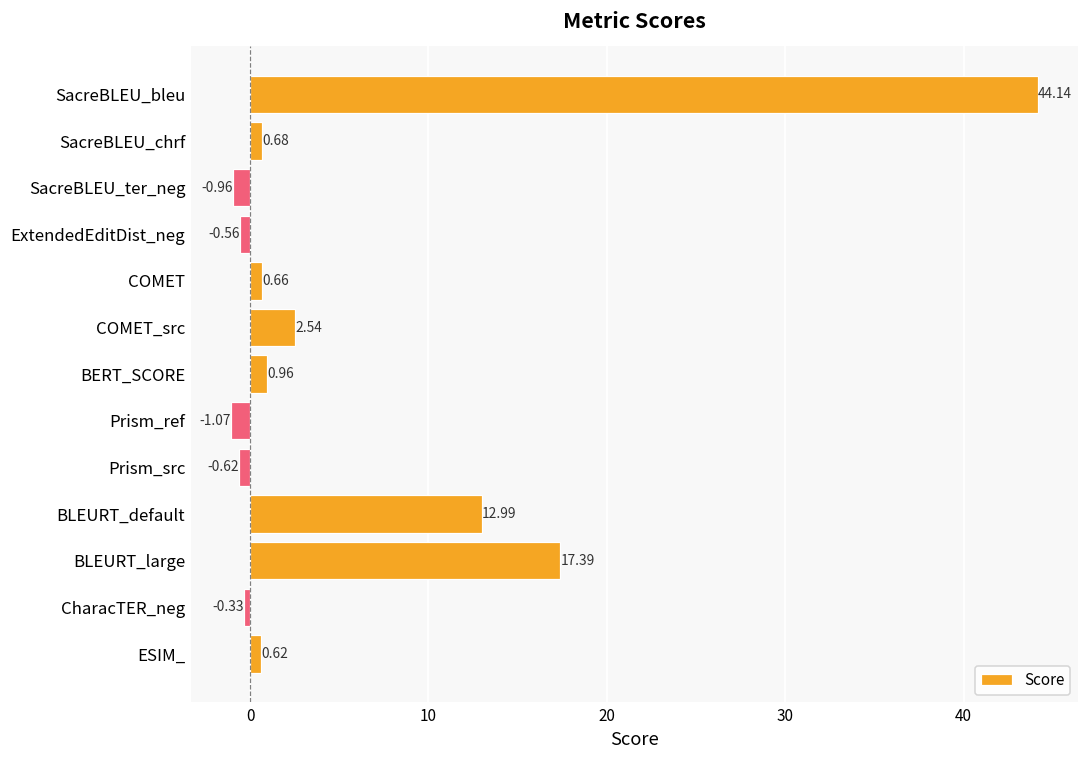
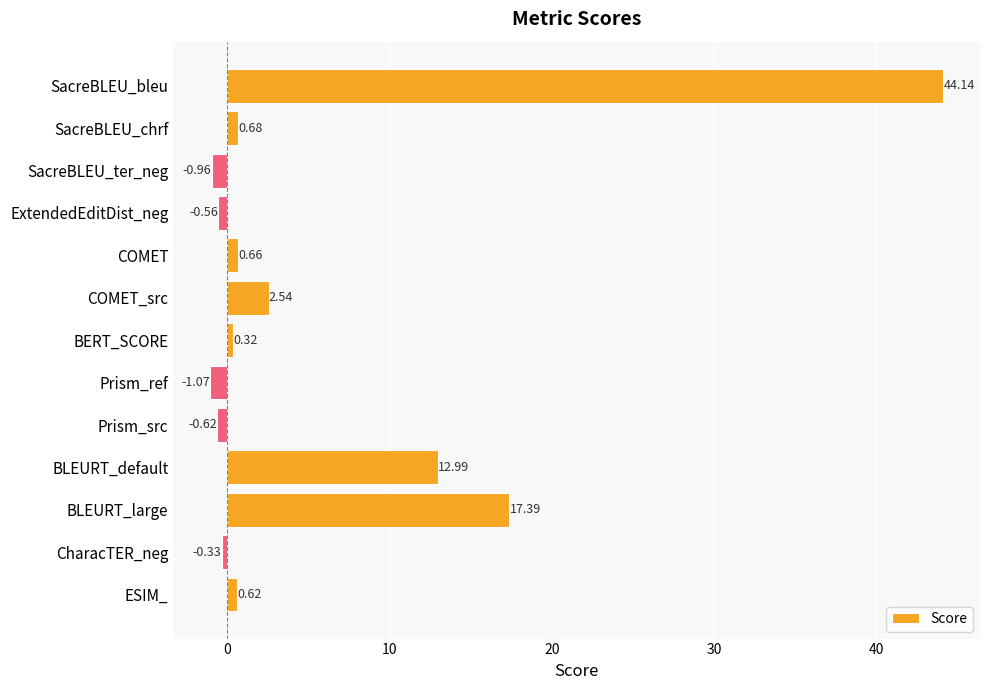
BERT_SCORE: 0.96 -> 0.32
